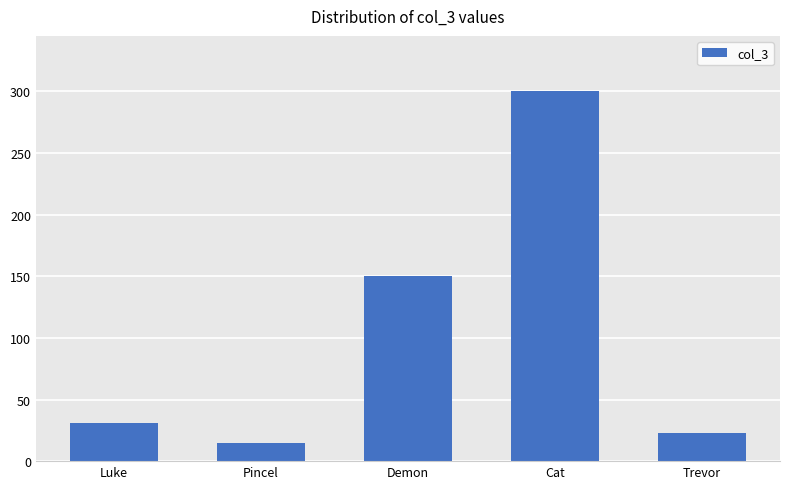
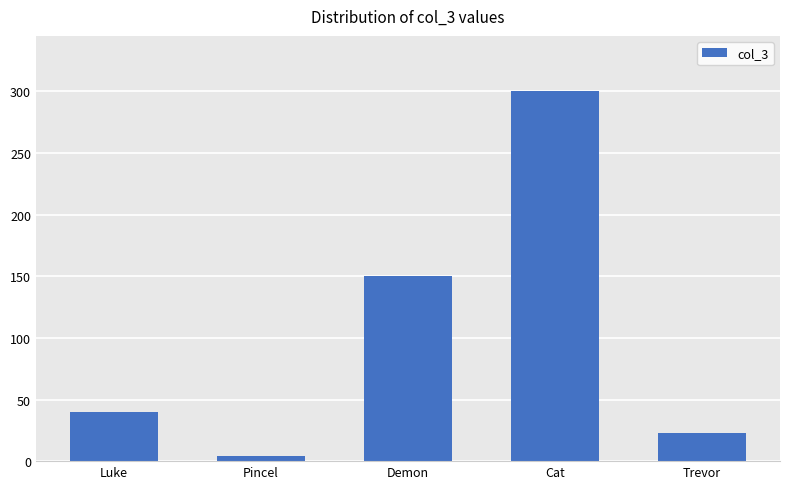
Luke: 31 -> 40
Pincel: 15 -> 4
